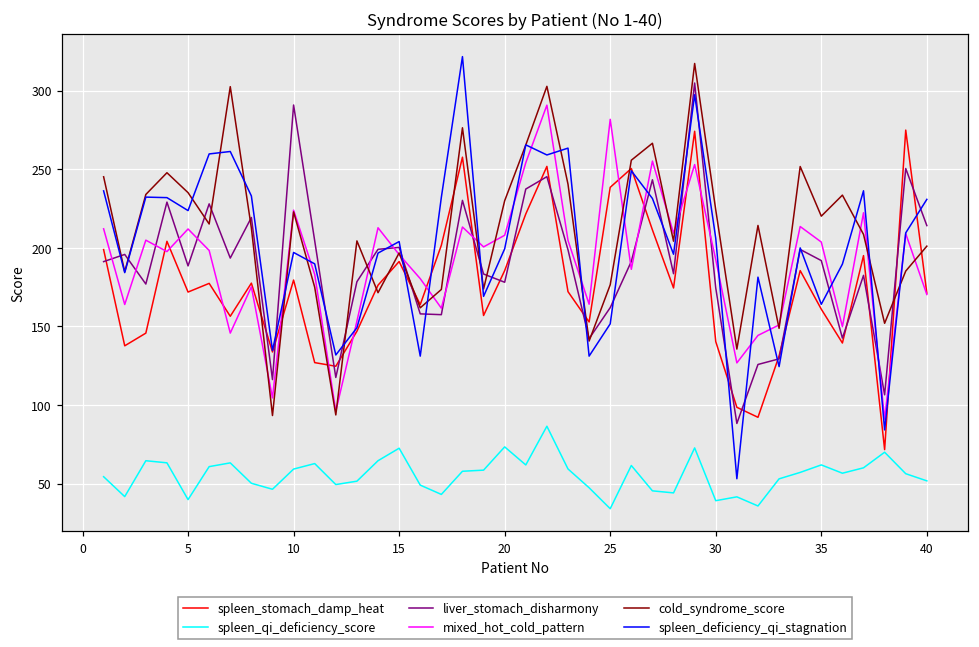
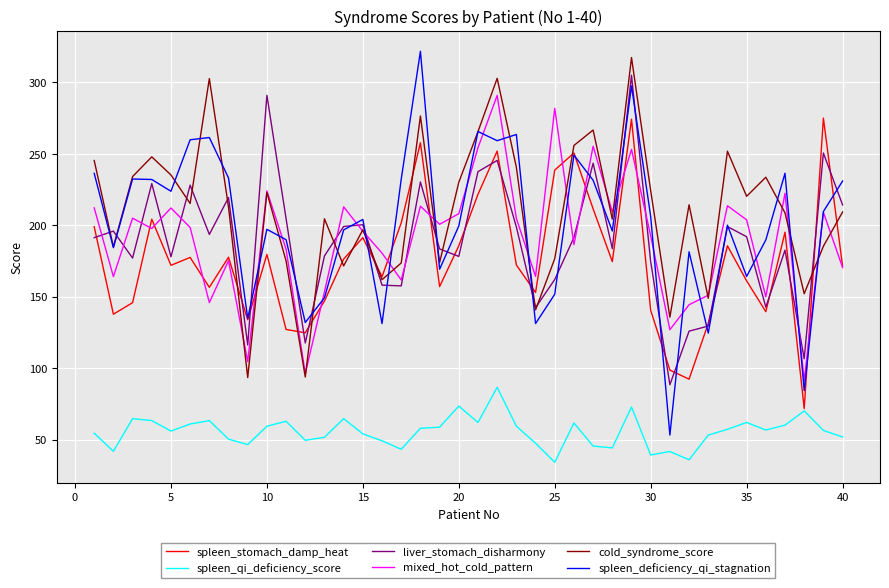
spleen_qi_deficiency_score, 5: 40 -> 56
liver_stomach_disharmony, 5: 189 -> 178
spleen_qi_deficiency_score, 15: 73 -> 54
cold_syndrome_score, 40: 201 -> 209
